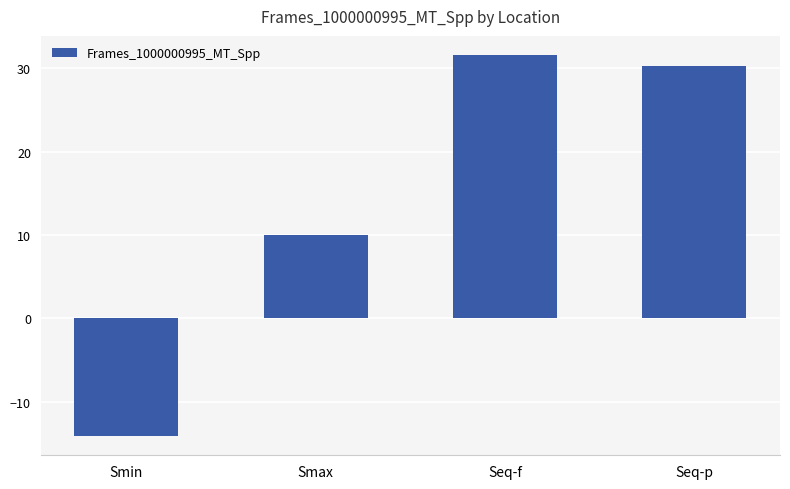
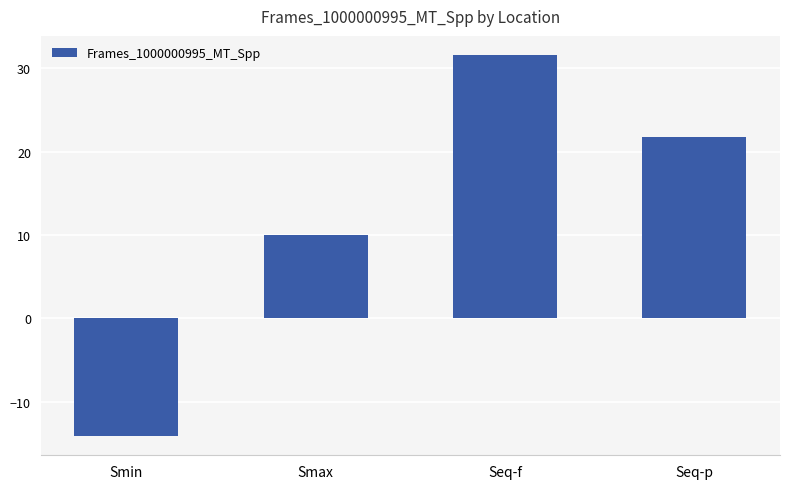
Seq-p: 30 -> 22
